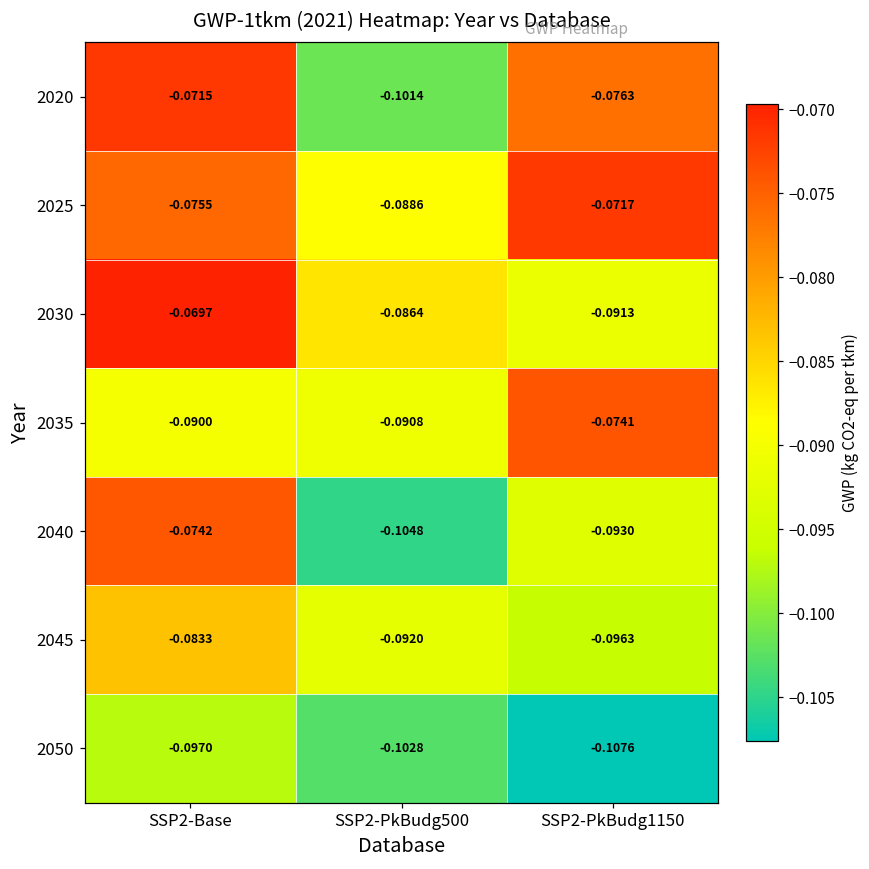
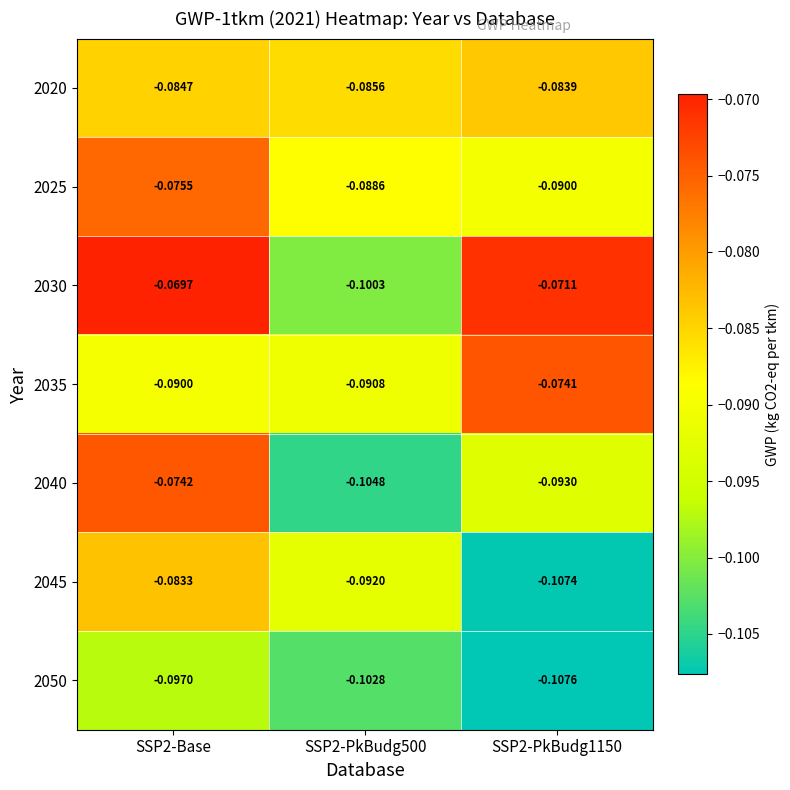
2020, SSP2-Base: -0.0715 -> -0.0847
2020, SSP2-PkBudg500: -0.1014 -> -0.0856
2020, SSP2-PkBudg1150: -0.0763 -> -0.0839
2025, SSP2-PkBudg1150: -0.0717 -> -0.0900
2030, SSP2-PkBudg500: -0.0864 -> -0.1003
2030, SSP2-PkBudg1150: -0.0913 -> -0.0711
2045, SSP2-PkBudg1150: -0.0963 -> -0.1074
